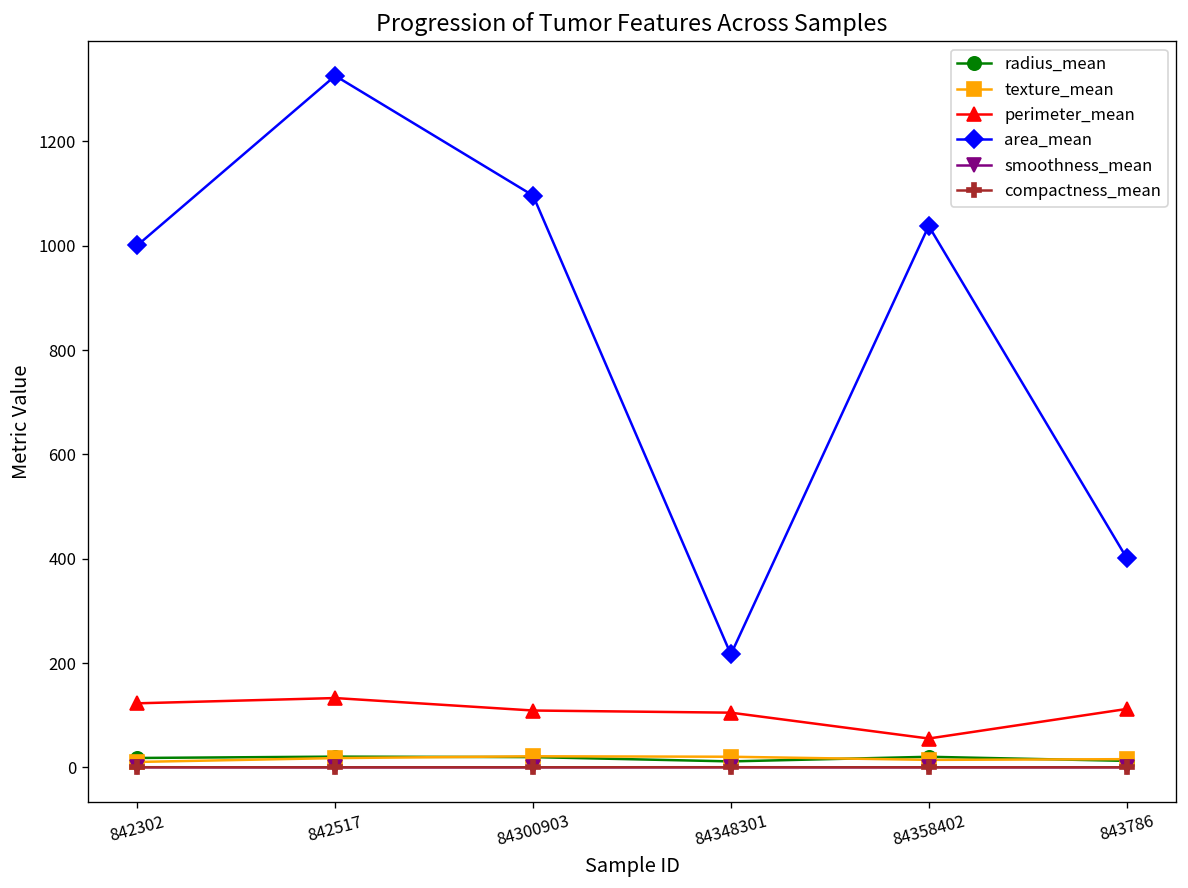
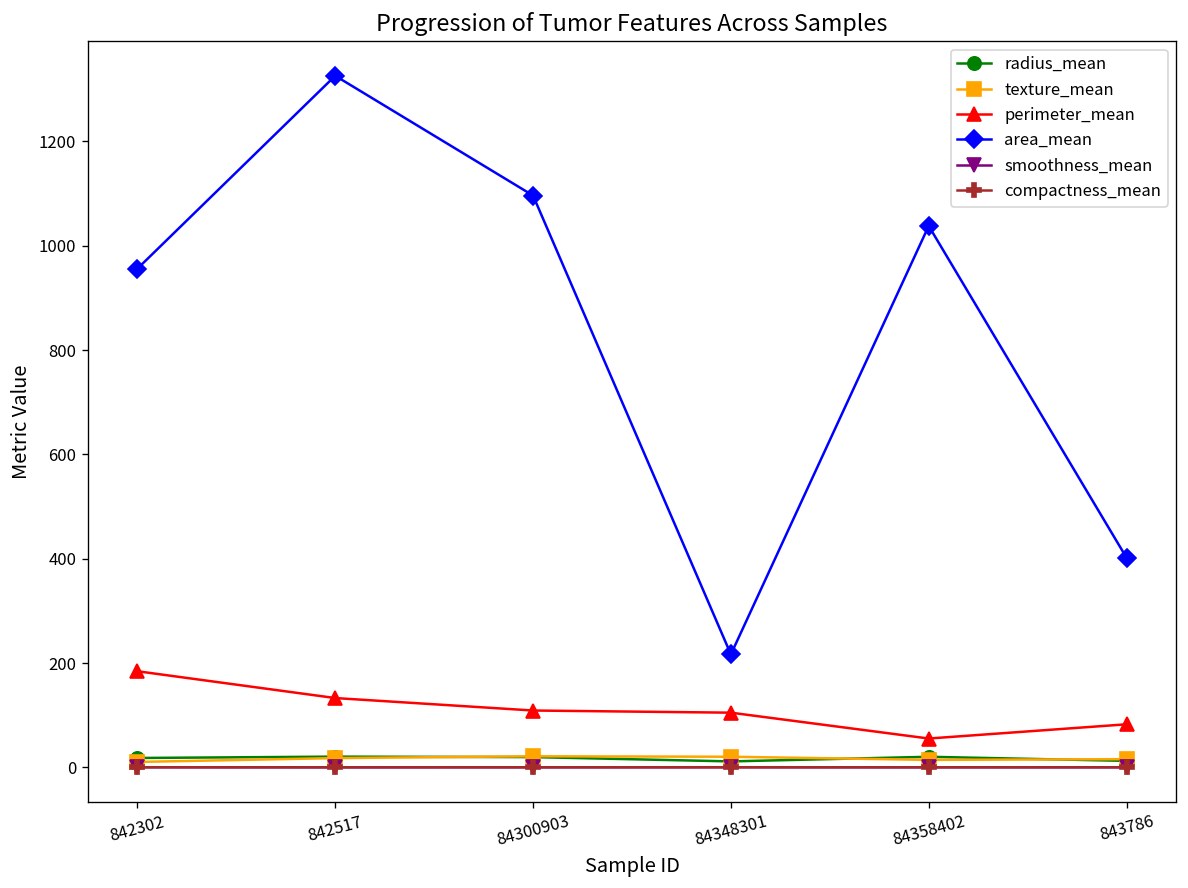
perimeter_mean, 842302: 120 -> 180
area_mean, 842302: 1000 -> 960
perimeter_mean, 843786: 110 -> 80
